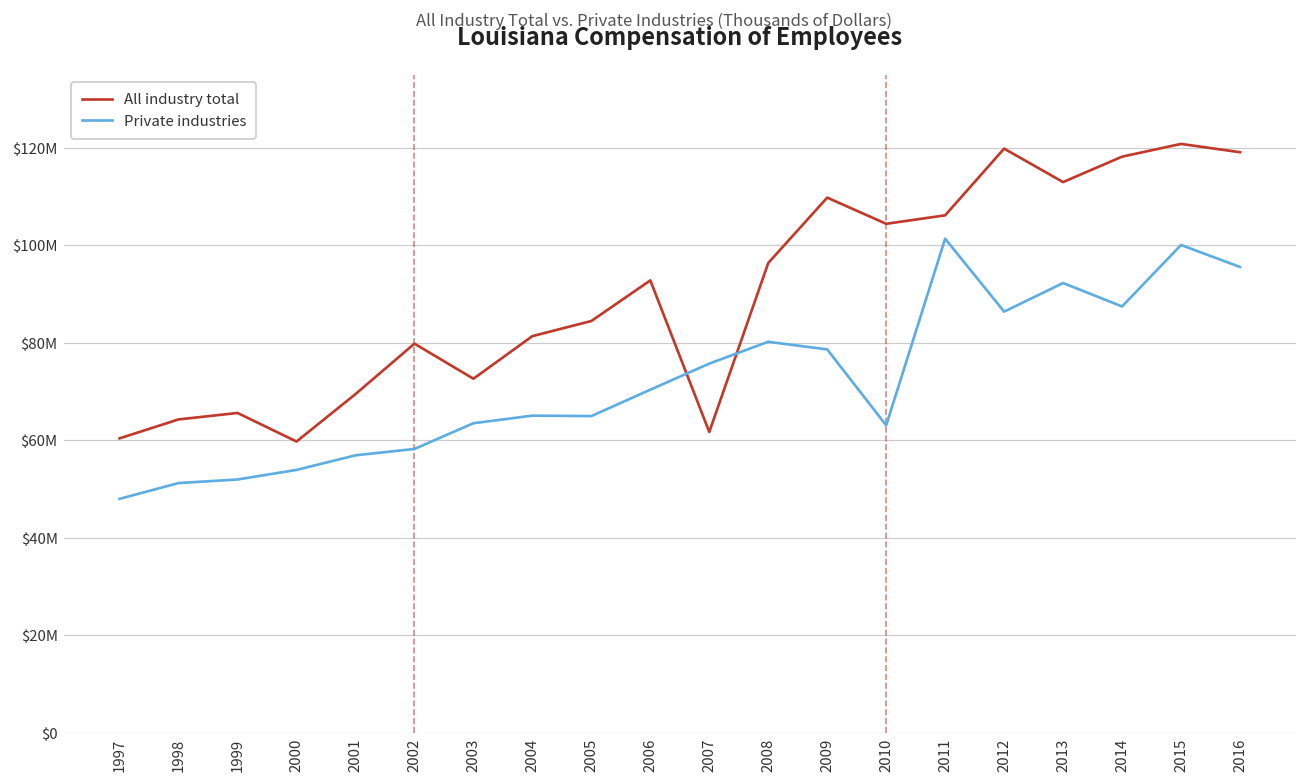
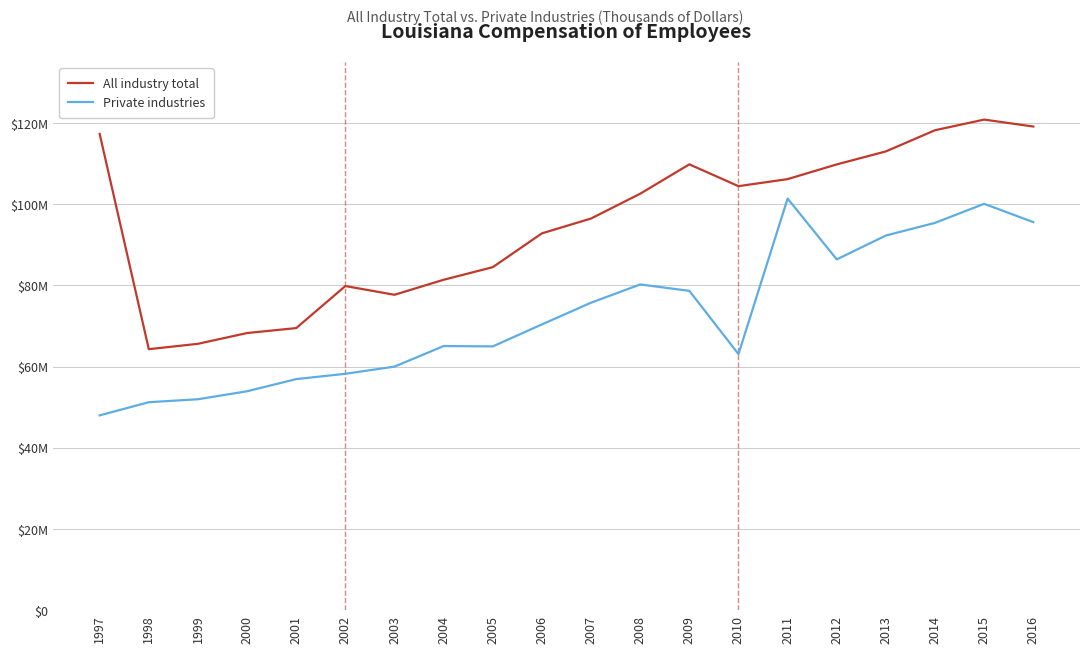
All industry total, 1997: $60000000 -> $117000000
All industry total, 2000: $60000000 -> $68000000
All industry total, 2003: $73000000 -> $78000000
Private industries, 2003: $63000000 -> $60000000
All industry total, 2007: $62000000 -> $96000000
All industry total, 2008: $96000000 -> $103000000
All industry total, 2012: $120000000 -> $110000000
Private industries, 2014: $87000000 -> $95000000
